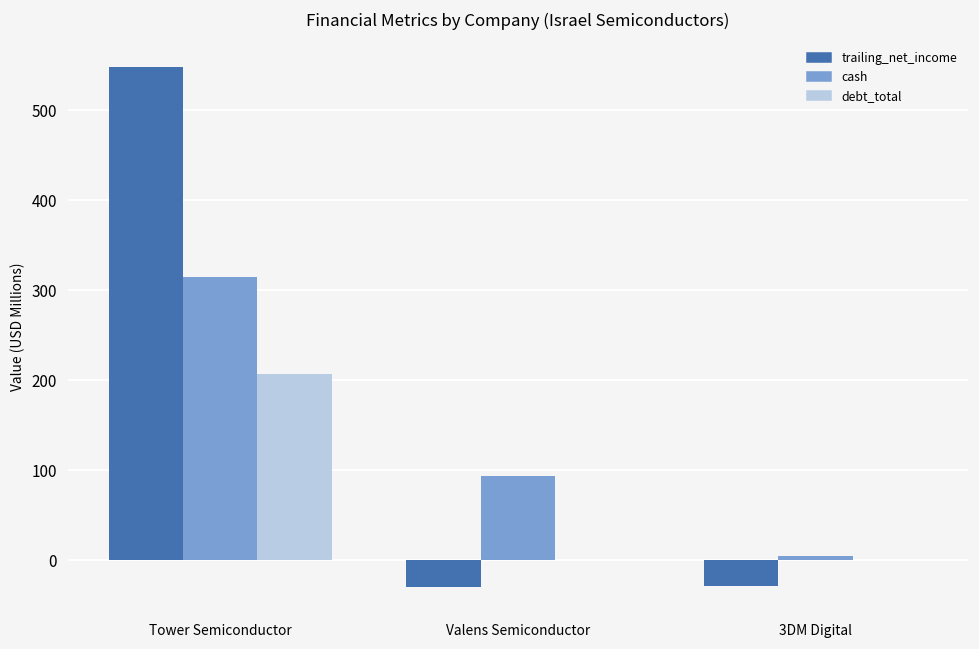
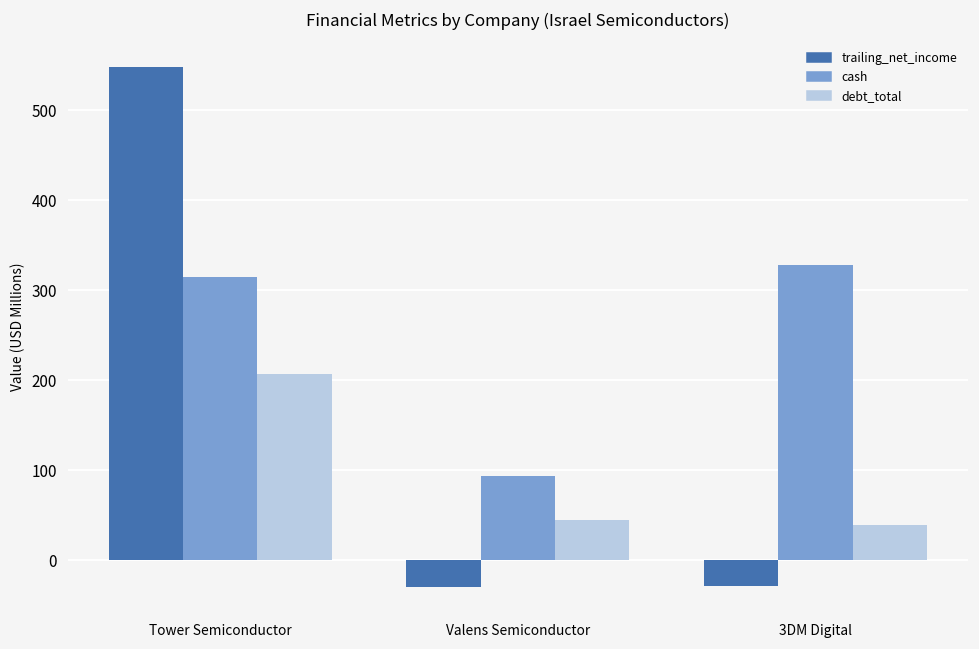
debt_total, Valens Semiconductor: 0 -> 50
cash, 3DM Digital: 0 -> 330
debt_total, 3DM Digital: 0 -> 40
